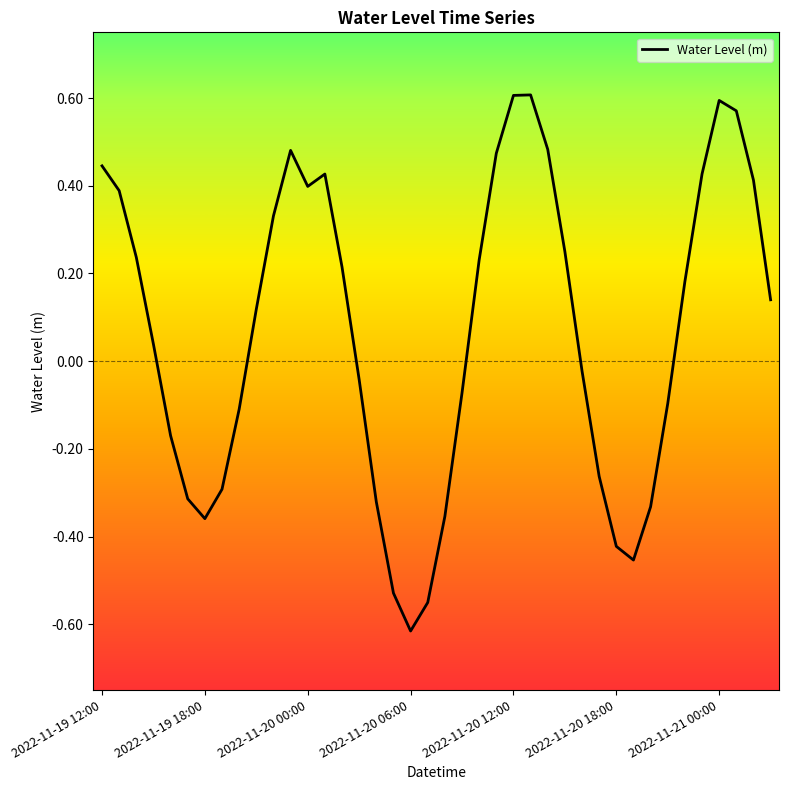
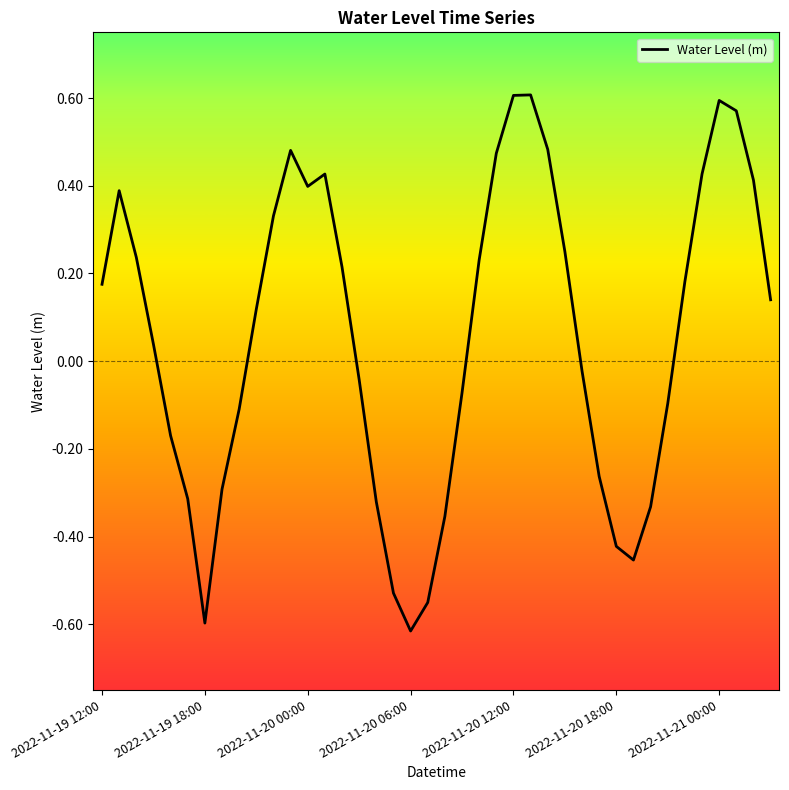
2022-11-19 12:00: 0.45 -> 0.18
2022-11-19 18:00: -0.36 -> -0.60
